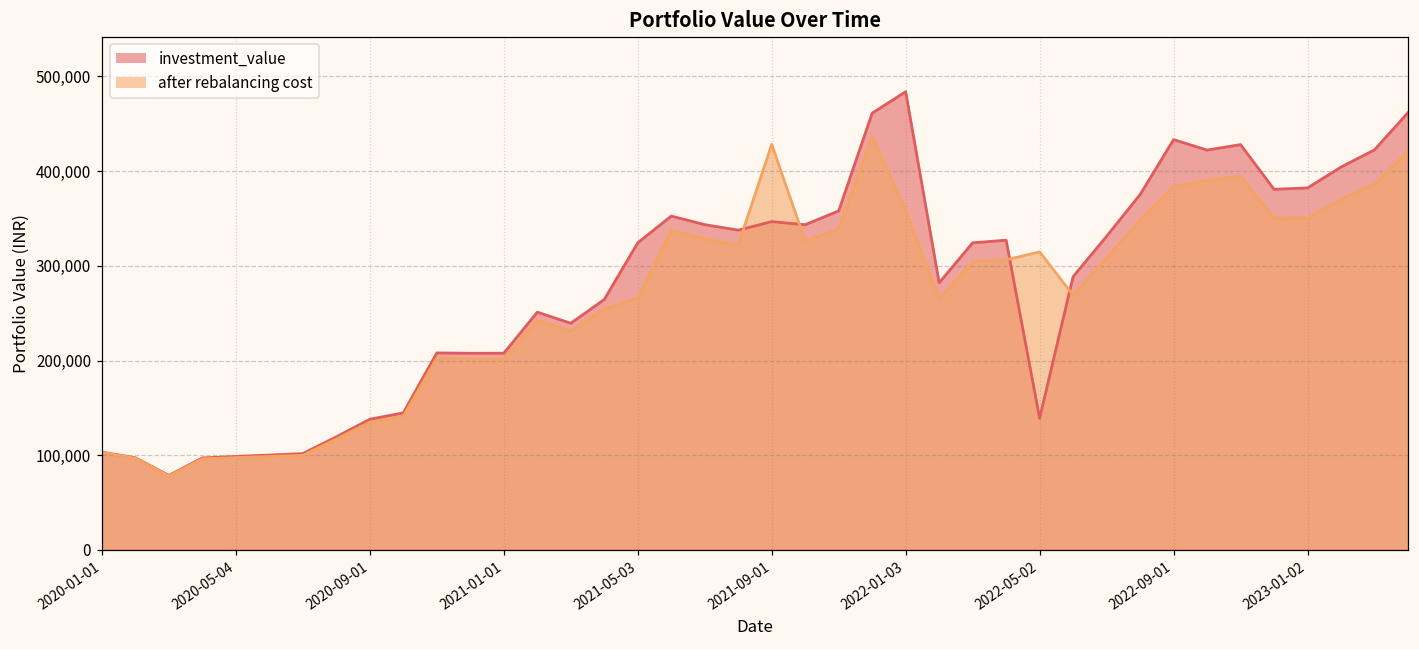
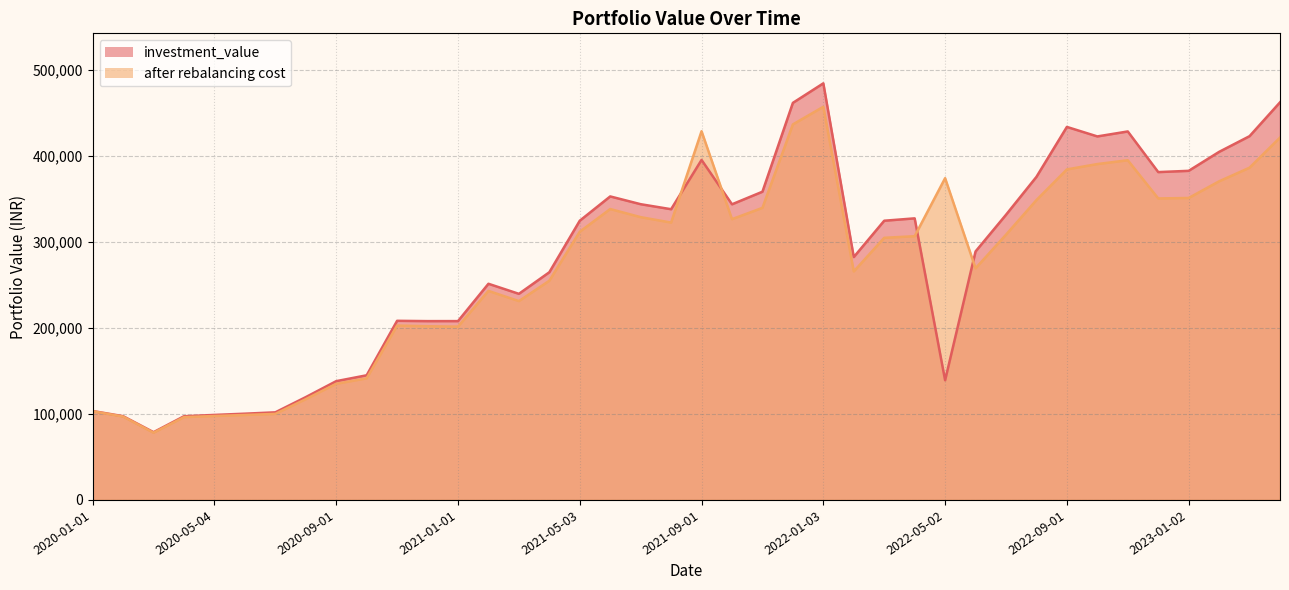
after rebalancing cost, 2021-05-03: 270,000 -> 310,000
investment_value, 2021-09-01: 350,000 -> 390,000
after rebalancing cost, 2022-01-03: 360,000 -> 460,000
after rebalancing cost, 2022-05-02: 310,000 -> 370,000
